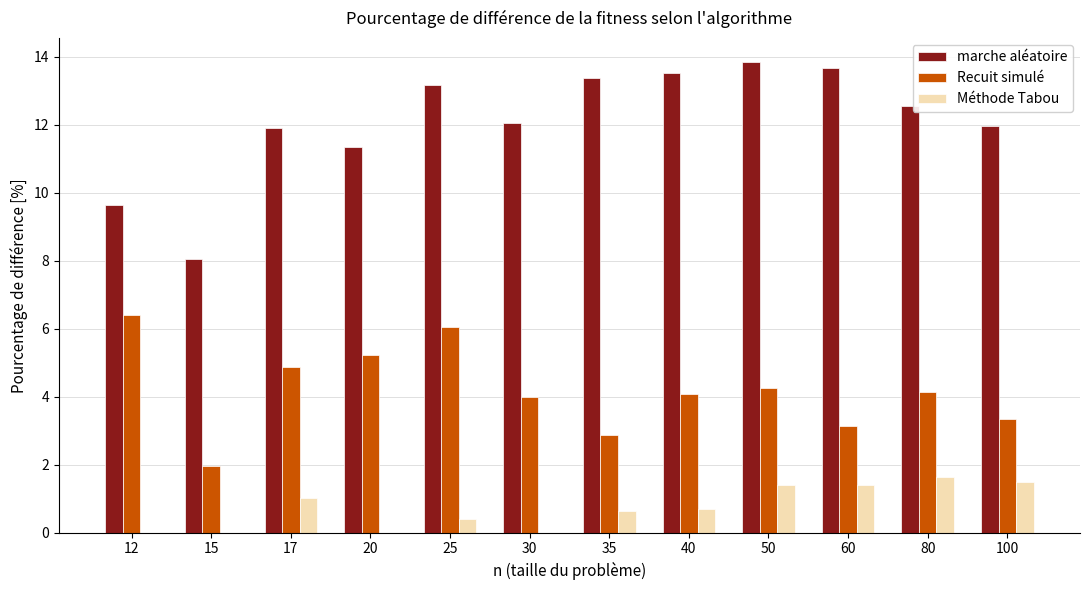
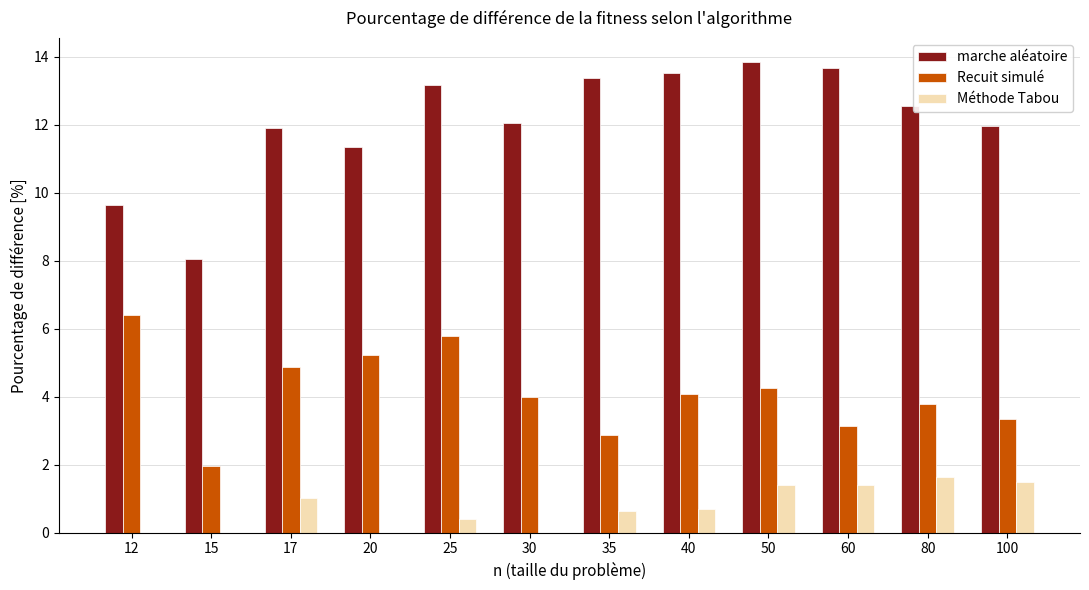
Recuit simulé, 25: 6.0 -> 5.8
Recuit simulé, 80: 4.1 -> 3.8
